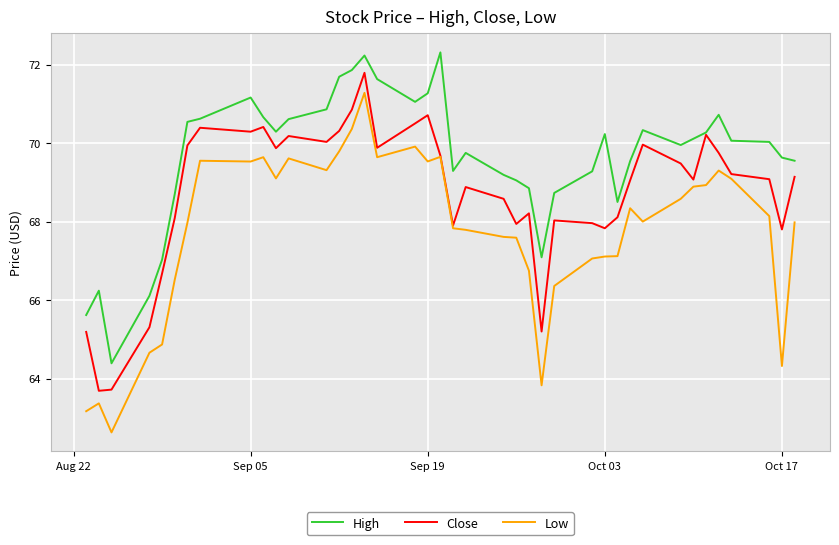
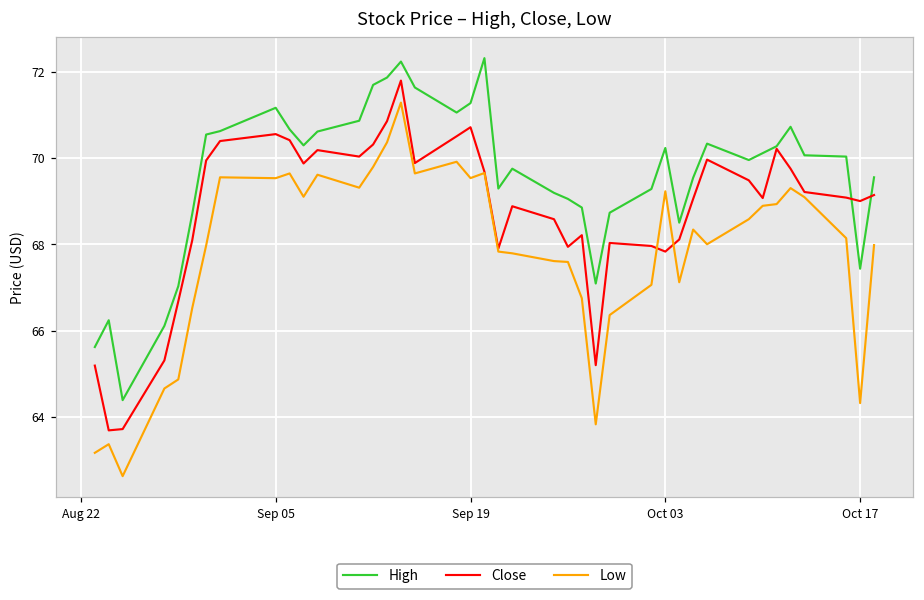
Close, Sep 05: 70.3 -> 70.6
Low, Oct 03: 67.1 -> 69.2
High, Oct 17: 69.6 -> 67.4
Close, Oct 17: 67.8 -> 69.0
